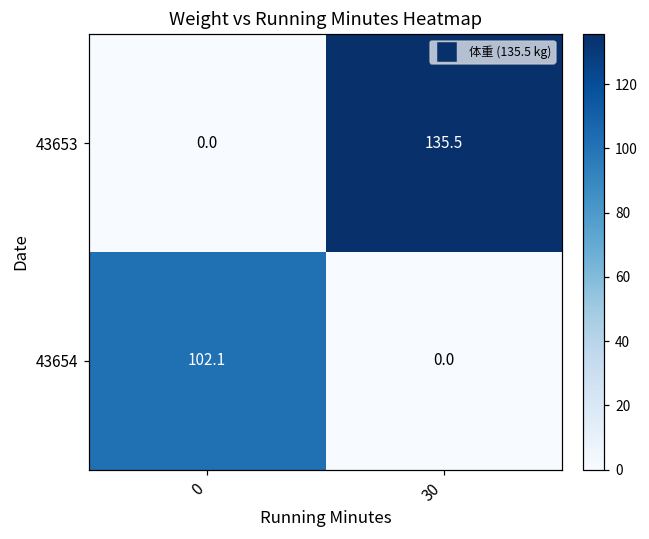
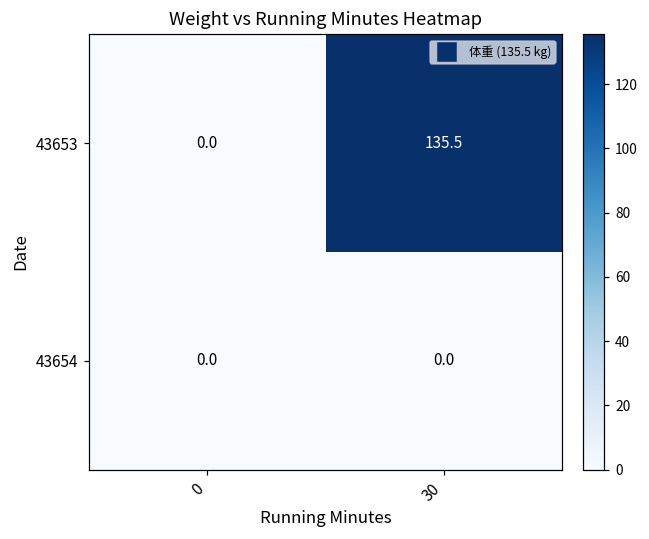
43654, 0: 102.1 -> 0.0
